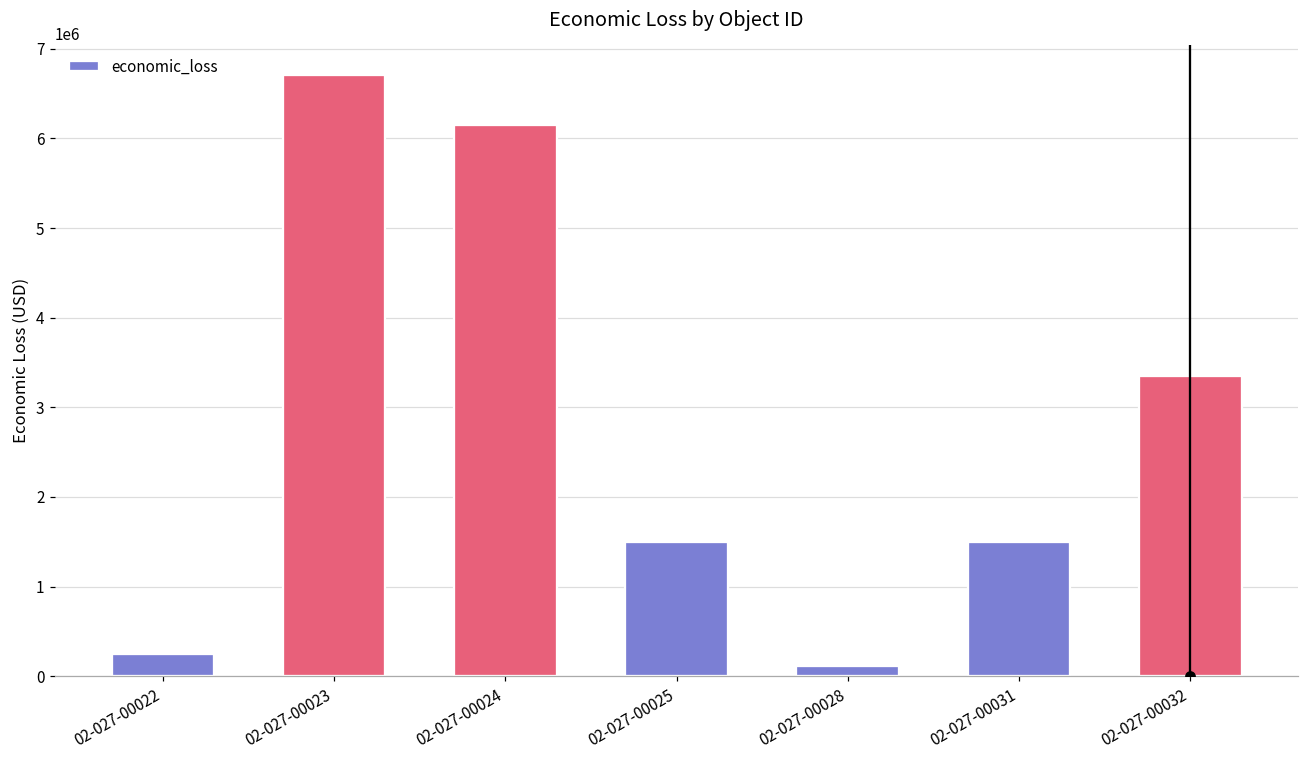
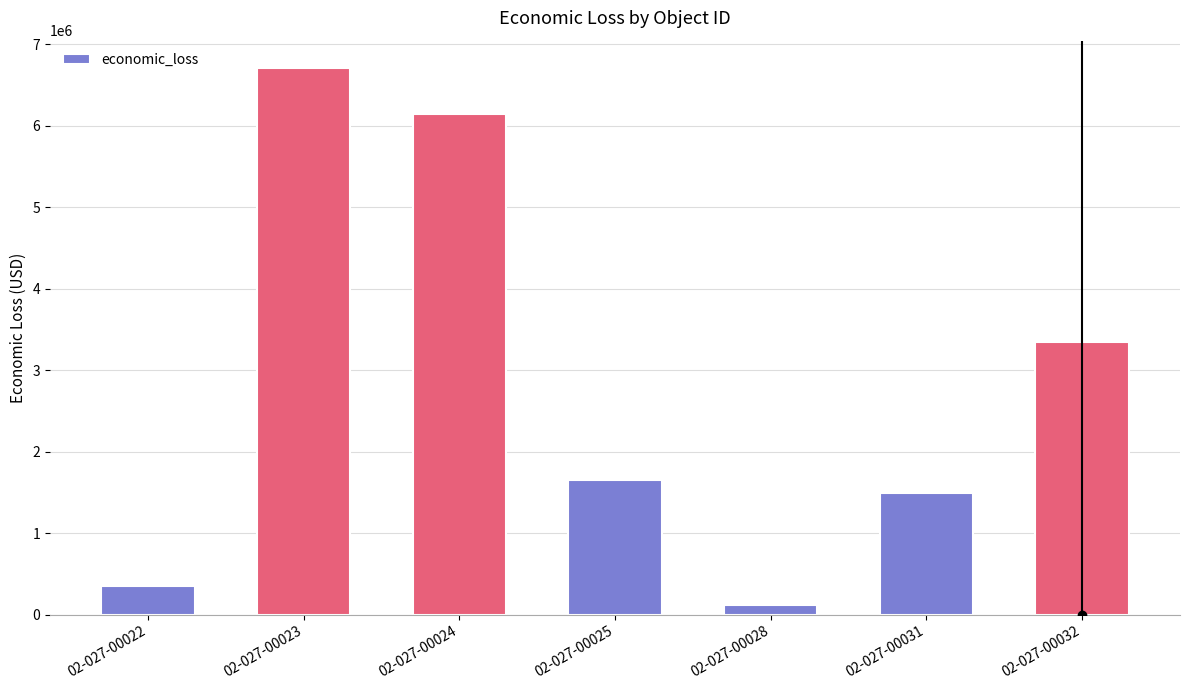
economic_loss, 02-027-00022: 200000 -> 400000
economic_loss, 02-027-00025: 1500000 -> 1700000
